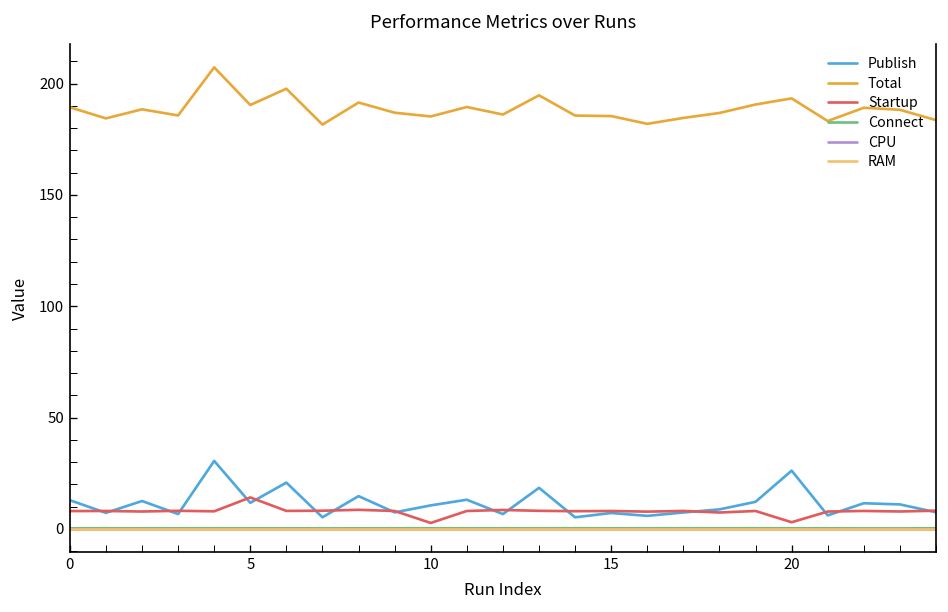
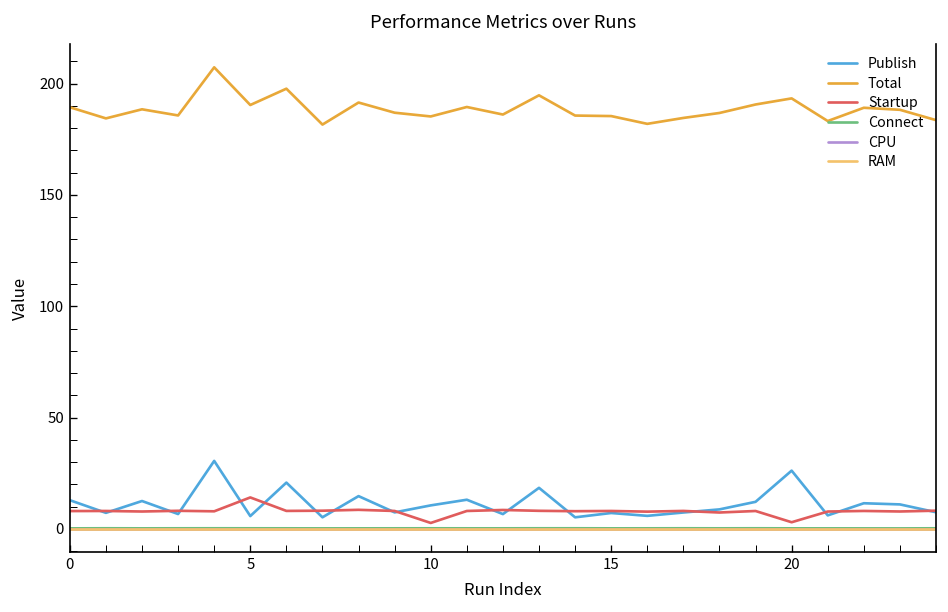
Publish, 5: 12 -> 6
